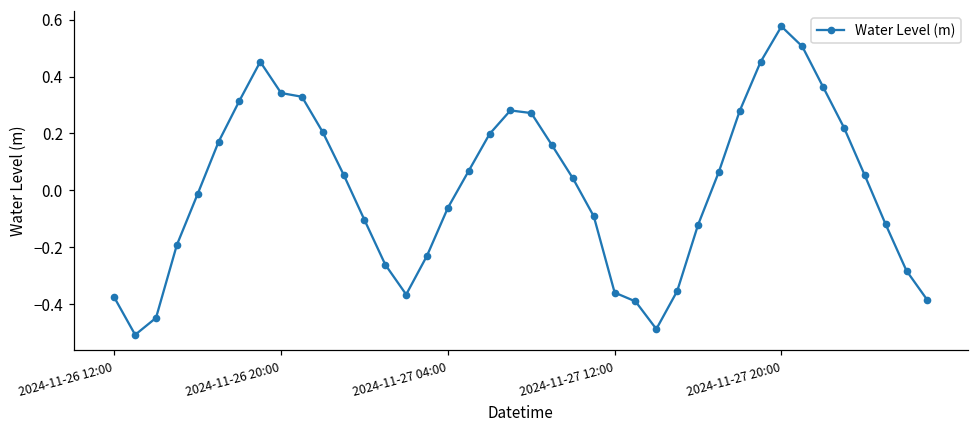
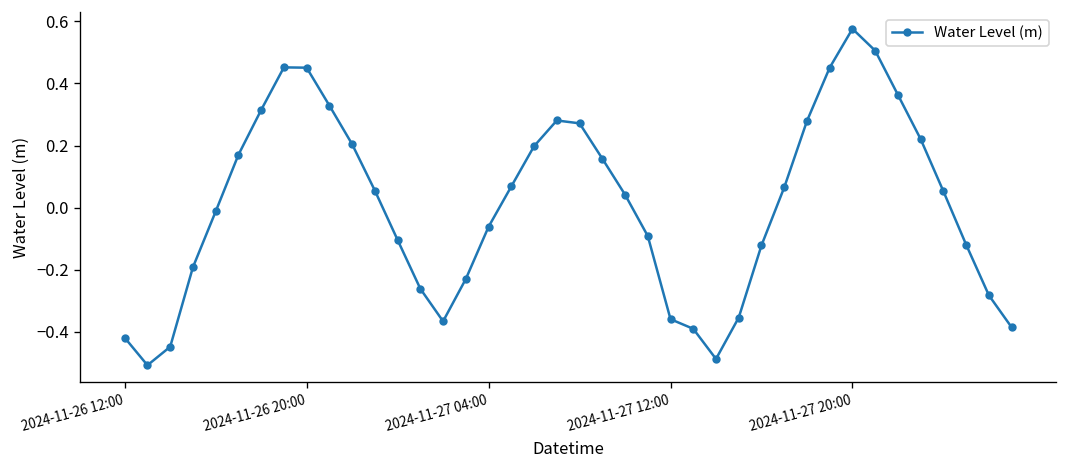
2024-11-26 12:00: -0.38 -> -0.42
2024-11-26 20:00: 0.34 -> 0.45
